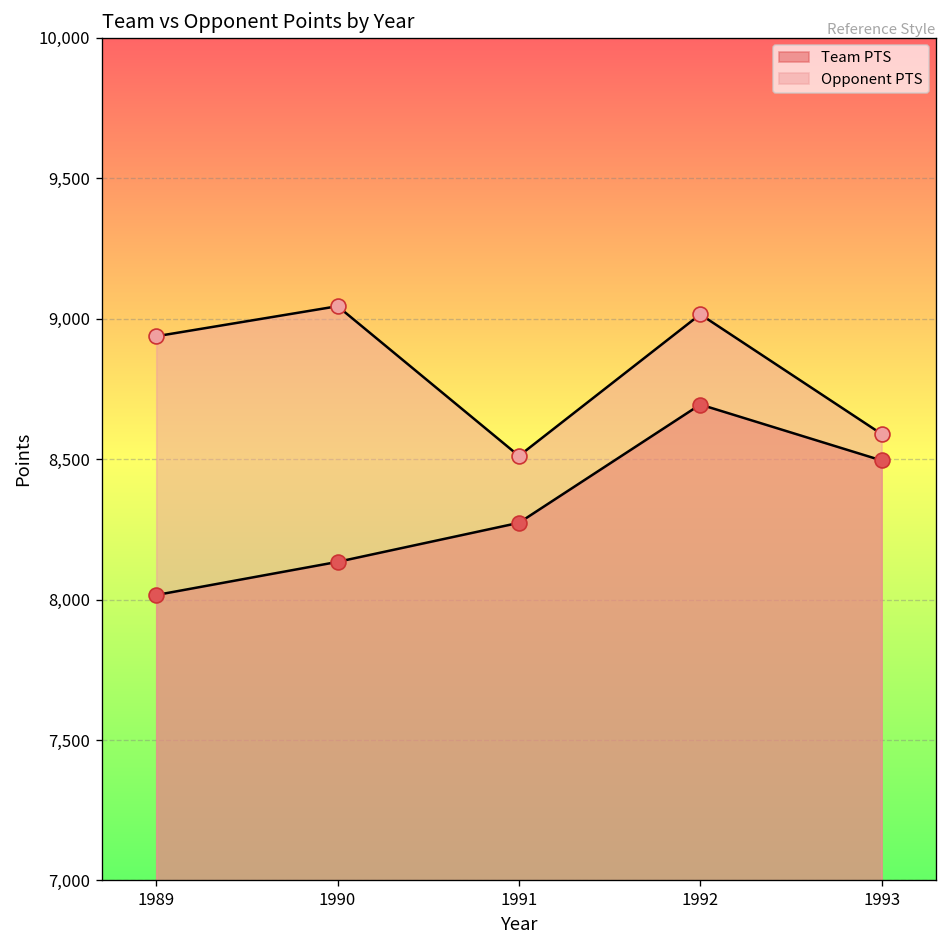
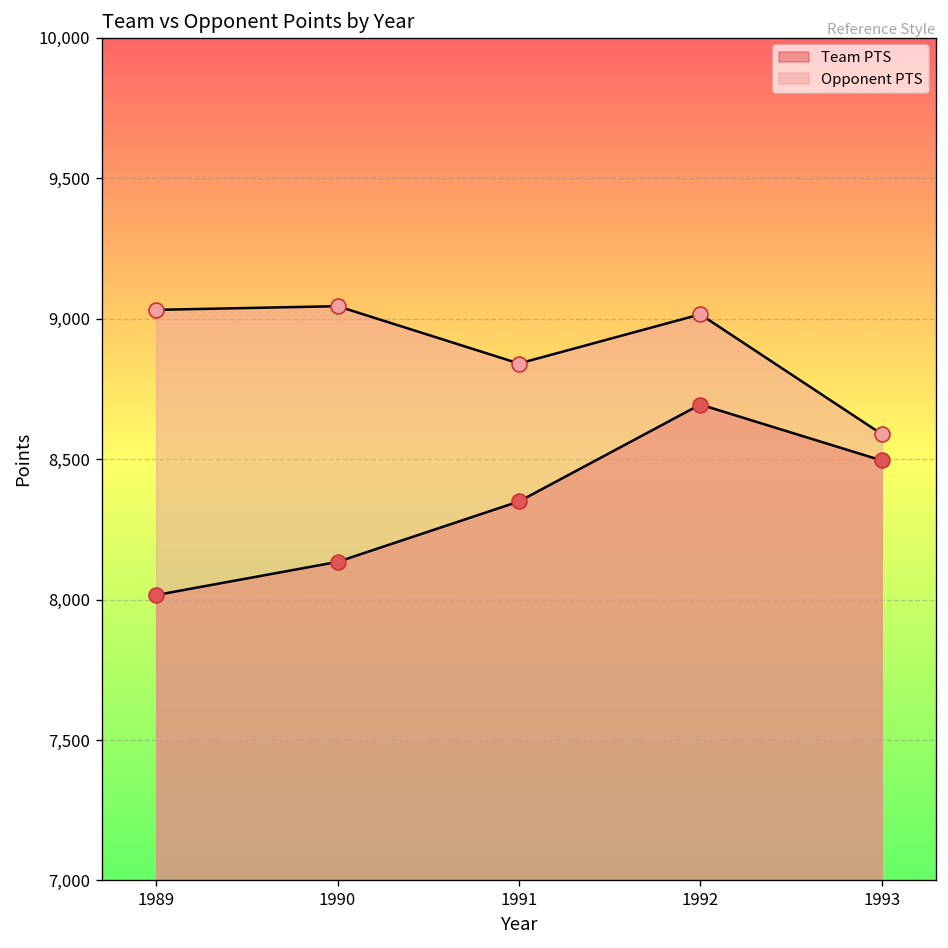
Opponent PTS, 1989: 8,940 -> 9,030
Team PTS, 1991: 8,270 -> 8,350
Opponent PTS, 1991: 8,510 -> 8,840
